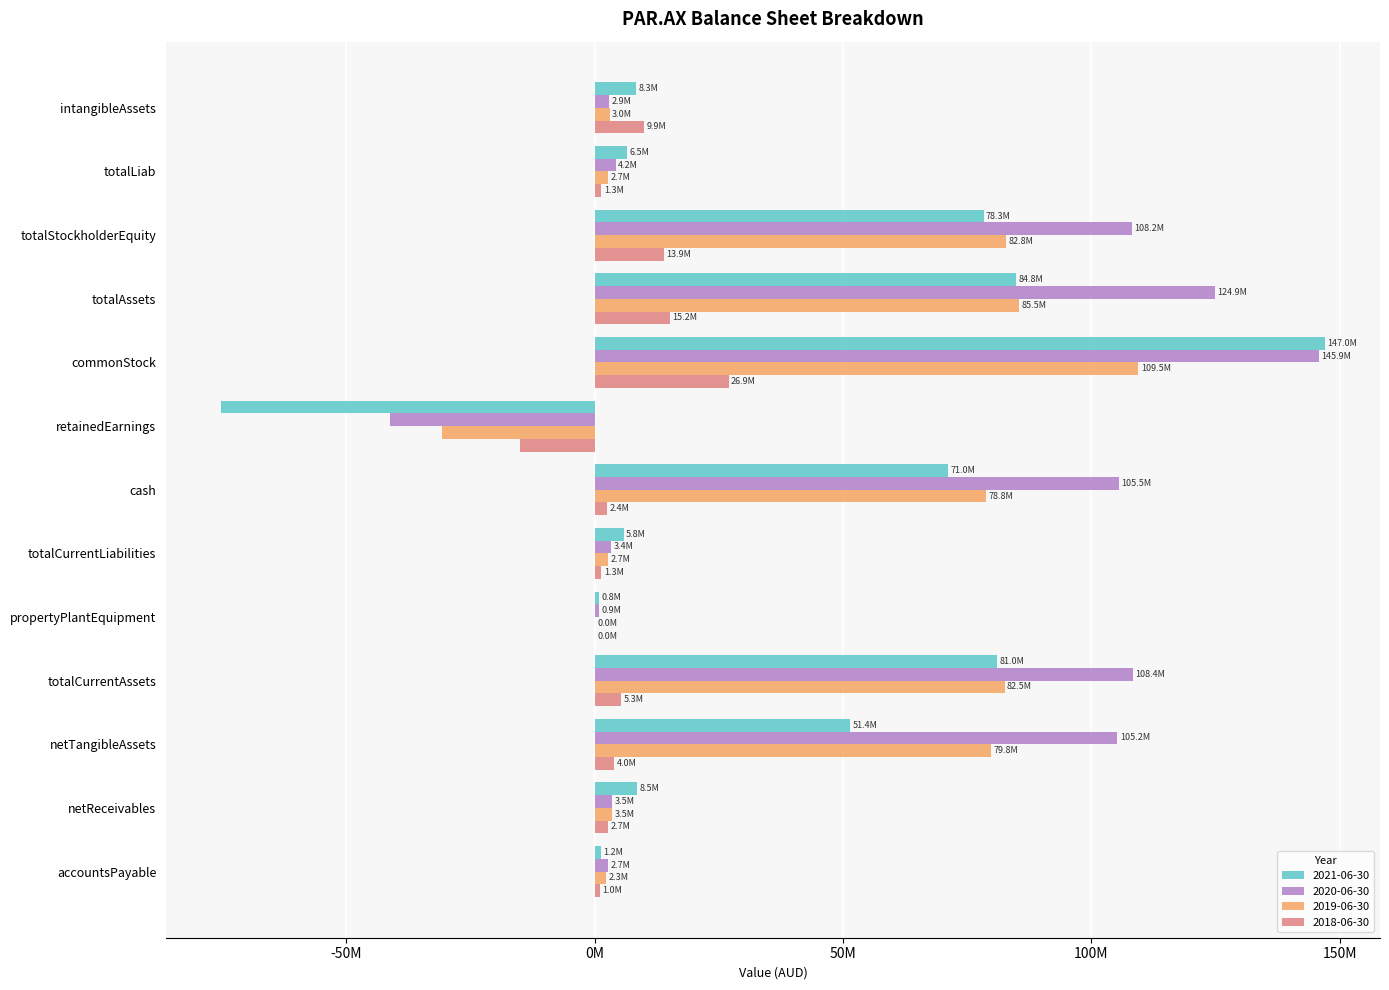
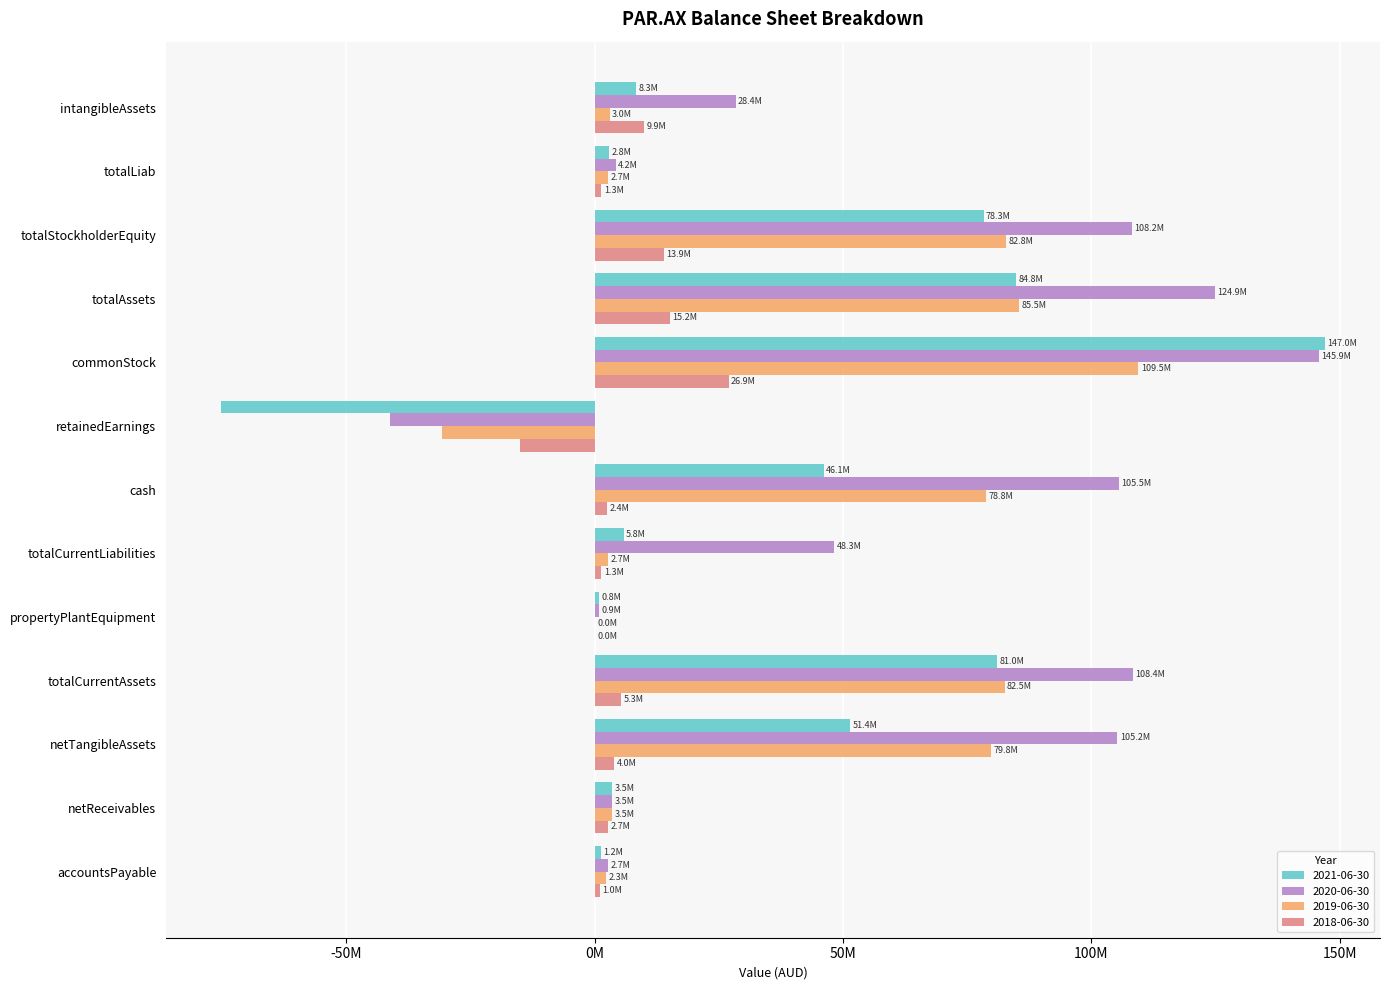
2020-06-30, intangibleAssets: 2.9M -> 28.4M
2021-06-30, totalLiab: 6.5M -> 2.8M
2021-06-30, cash: 71.0M -> 46.1M
2020-06-30, totalCurrentLiabilities: 3.4M -> 48.3M
2021-06-30, netReceivables: 8.5M -> 3.5M
